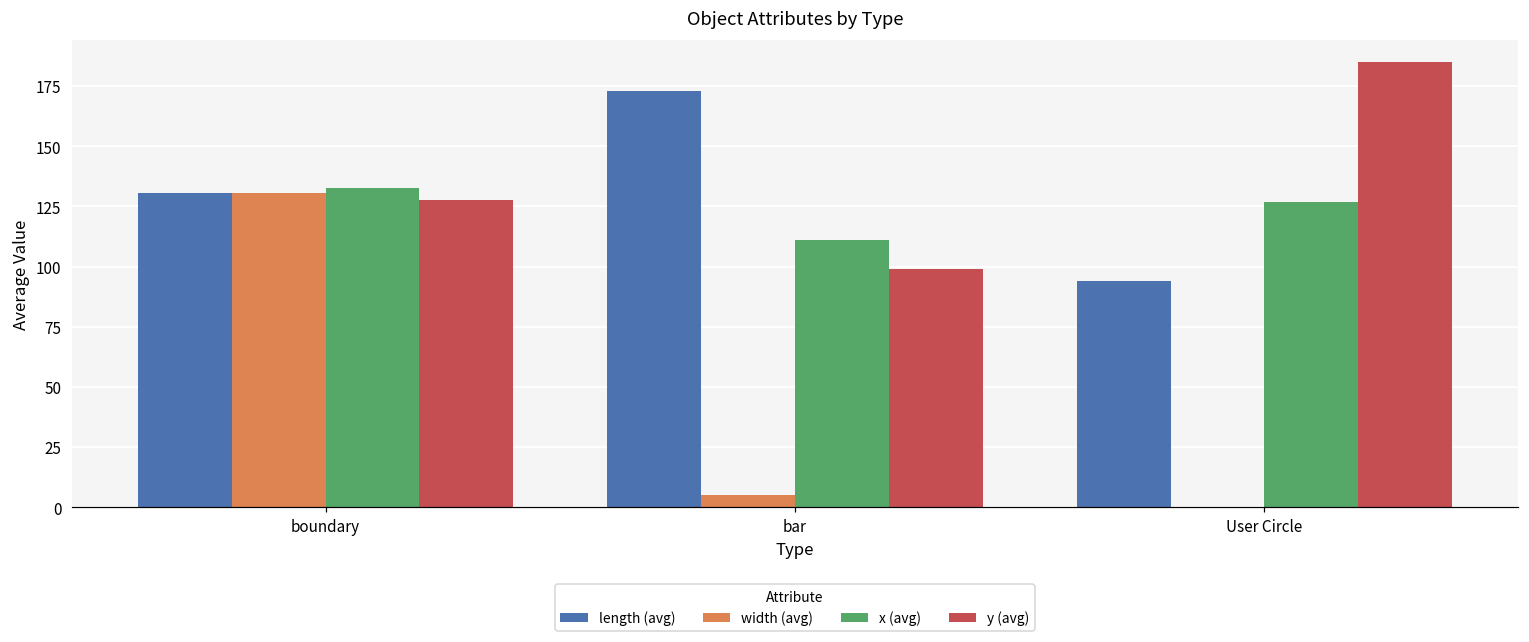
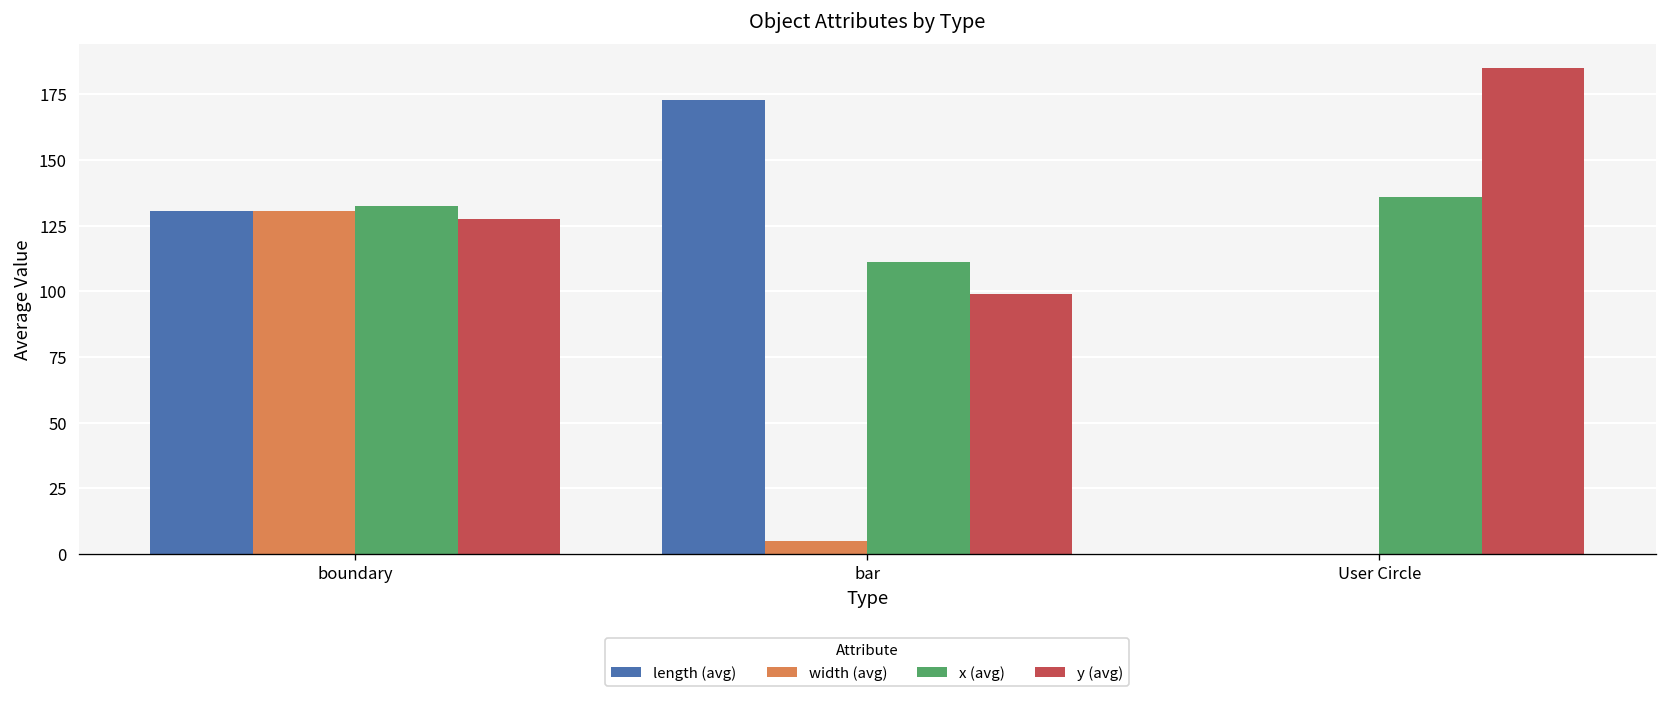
length (avg), User Circle: 94 -> 0
x (avg), User Circle: 127 -> 136
